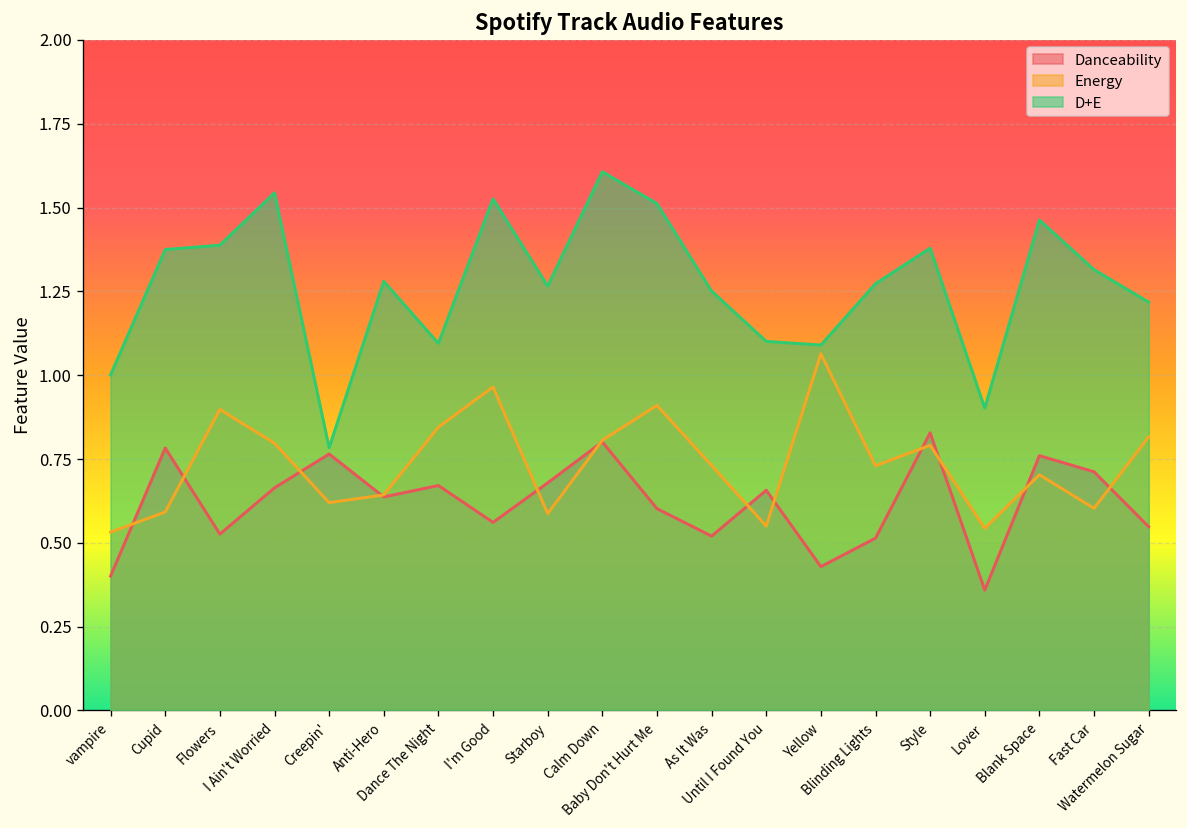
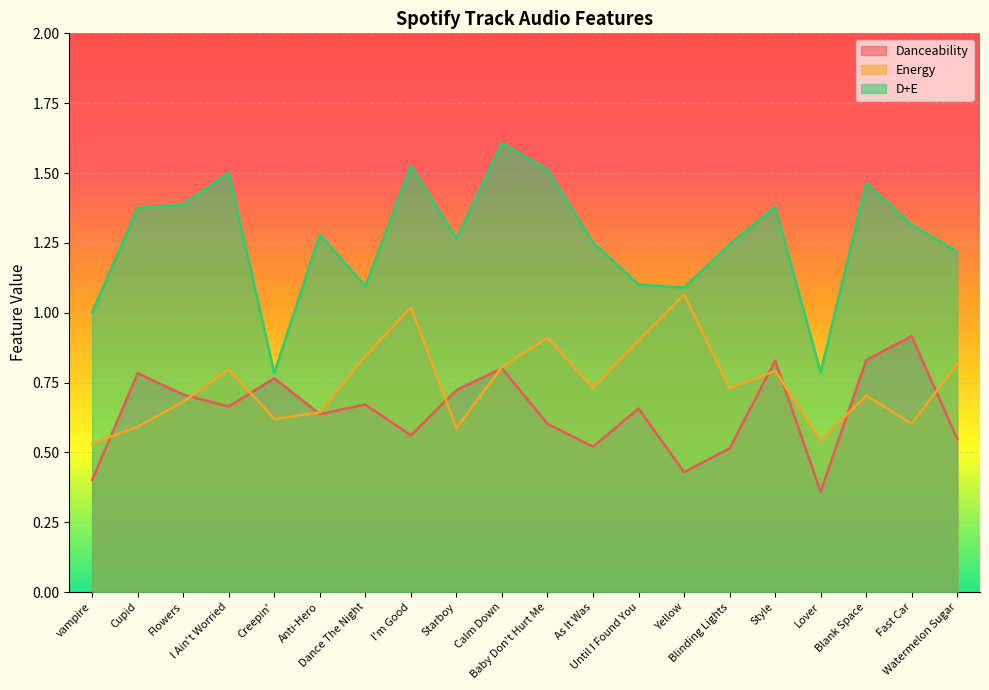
Danceability, Flowers: 0.53 -> 0.71
Energy, Flowers: 0.90 -> 0.68
D+E, I Ain't Worried: 1.54 -> 1.50
Energy, I'm Good: 0.97 -> 1.02
Danceability, Starboy: 0.68 -> 0.72
Energy, Until I Found You: 0.55 -> 0.90
D+E, Blinding Lights: 1.27 -> 1.24
D+E, Lover: 0.90 -> 0.79
Danceability, Blank Space: 0.76 -> 0.83
Danceability, Fast Car: 0.71 -> 0.92
